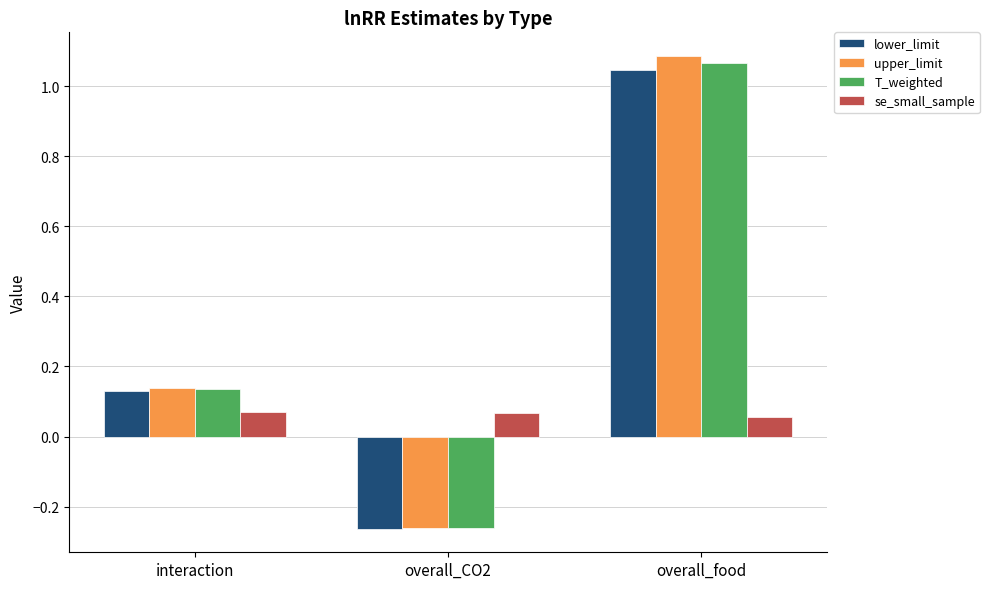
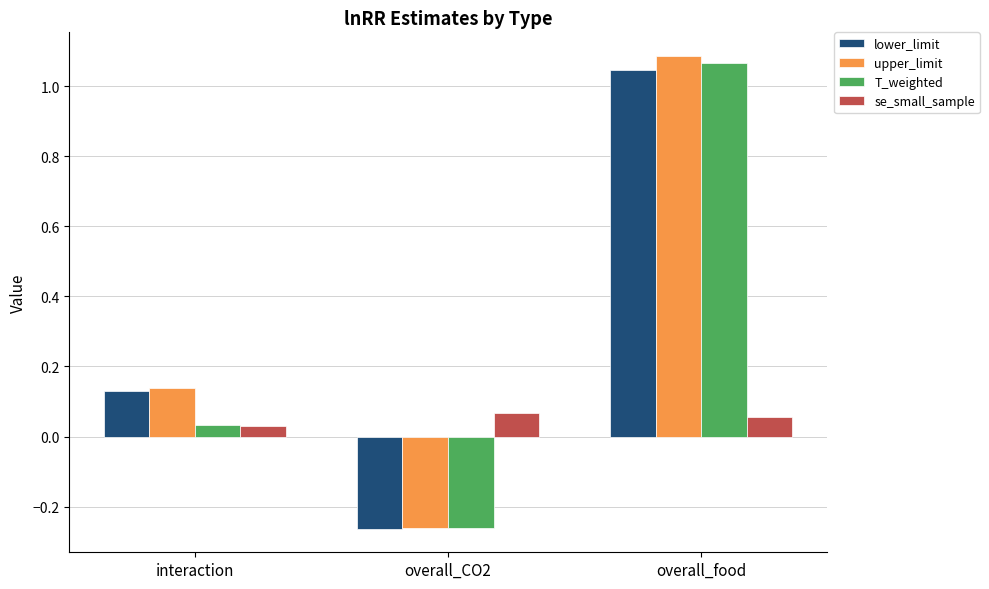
T_weighted, interaction: 0.13 -> 0.03
se_small_sample, interaction: 0.07 -> 0.03
